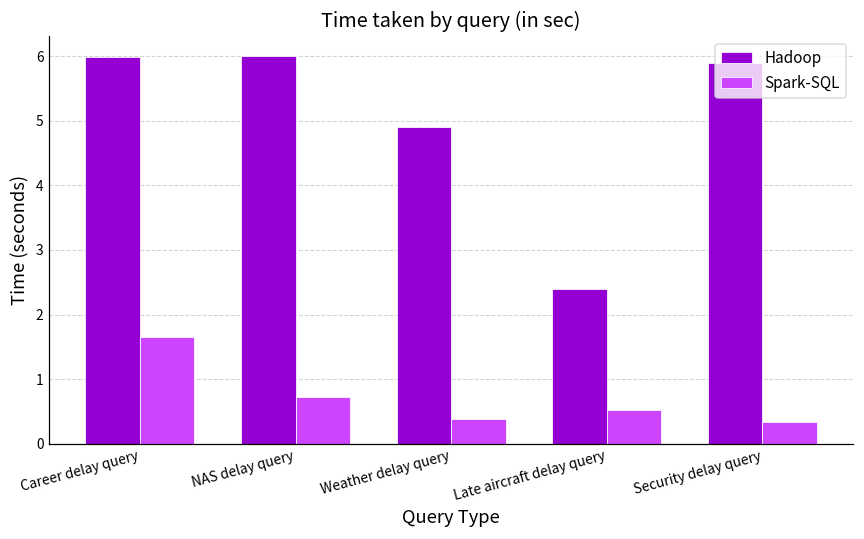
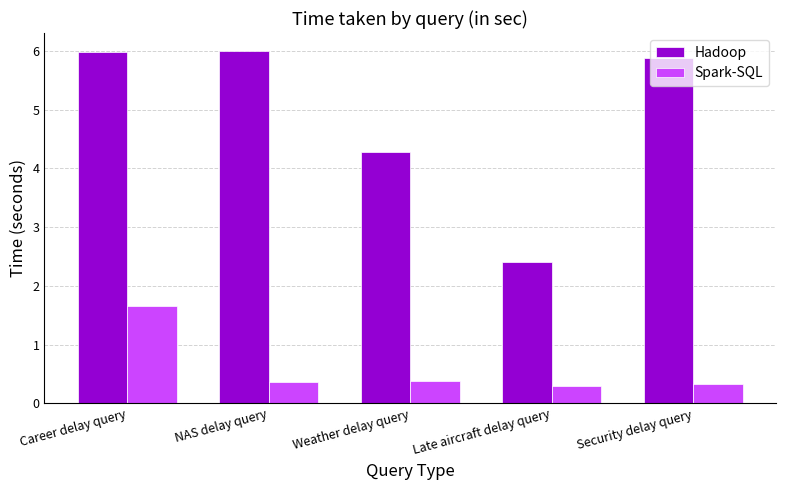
Spark-SQL, NAS delay query: 0.7 -> 0.4
Hadoop, Weather delay query: 4.9 -> 4.3
Spark-SQL, Late aircraft delay query: 0.5 -> 0.3
